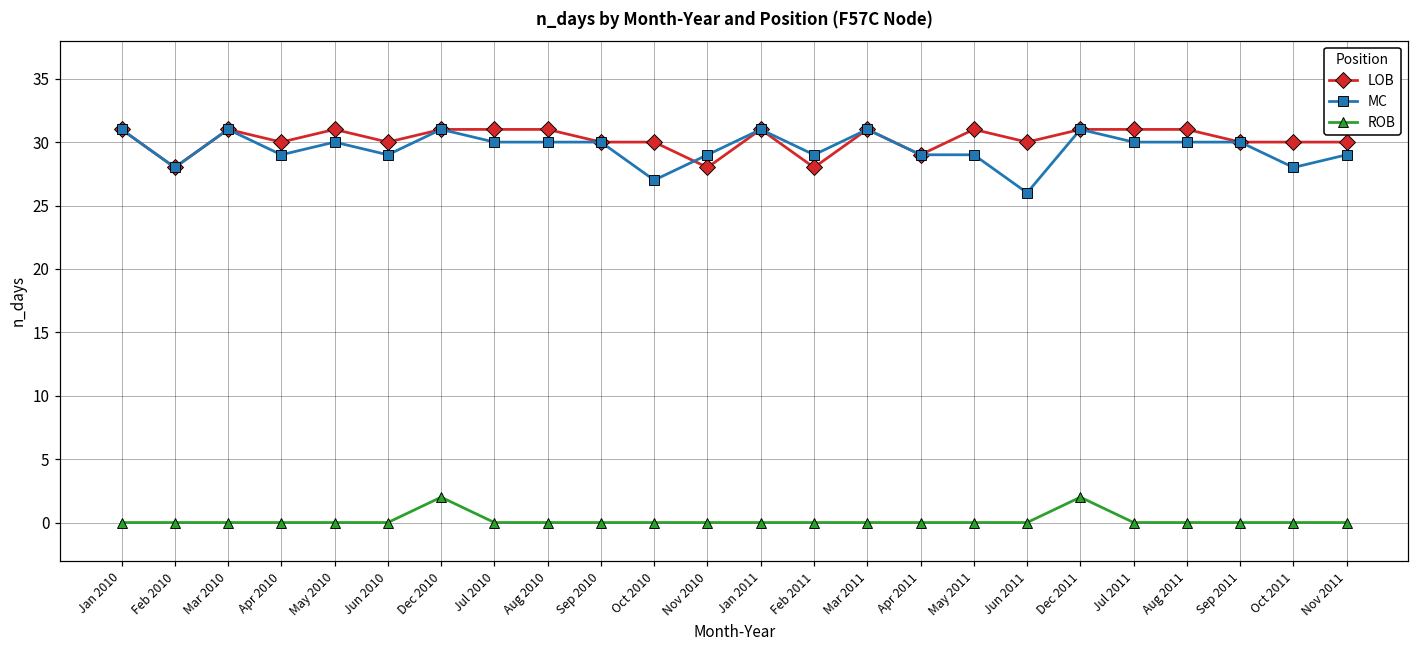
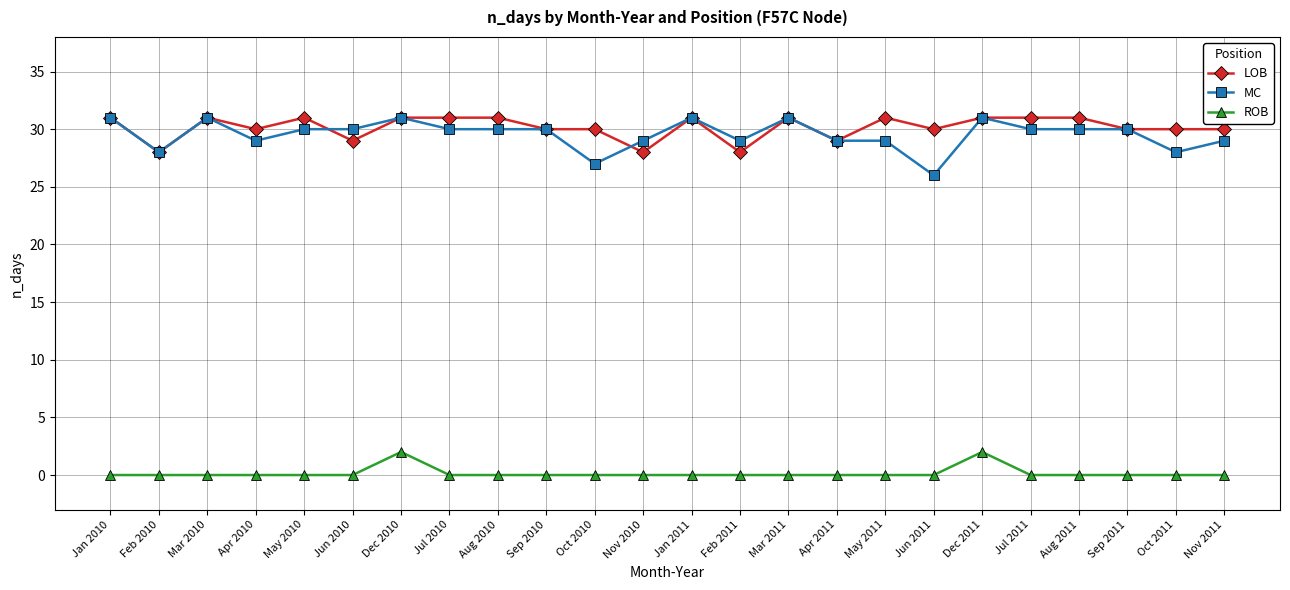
LOB, Jun 2010: 30 -> 29
MC, Jun 2010: 29 -> 30
